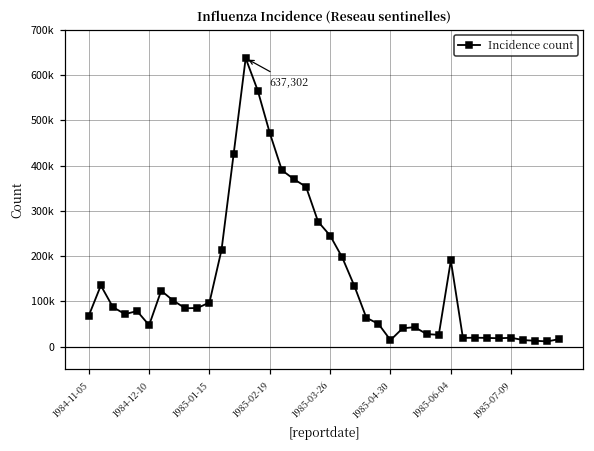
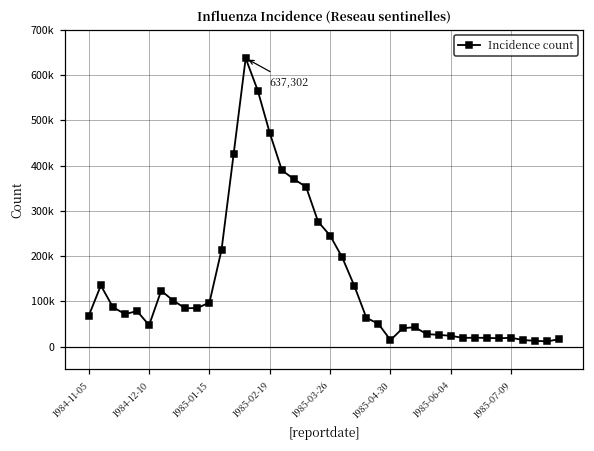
1985-06-04: 190000 -> 20000
